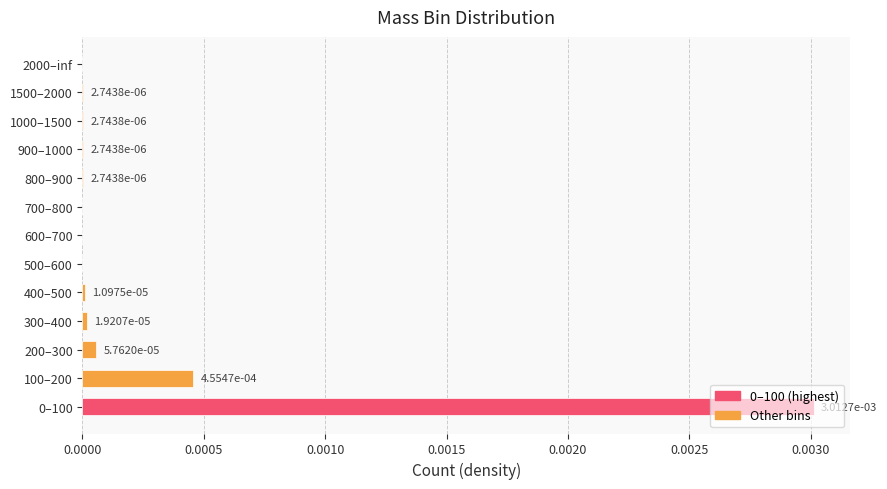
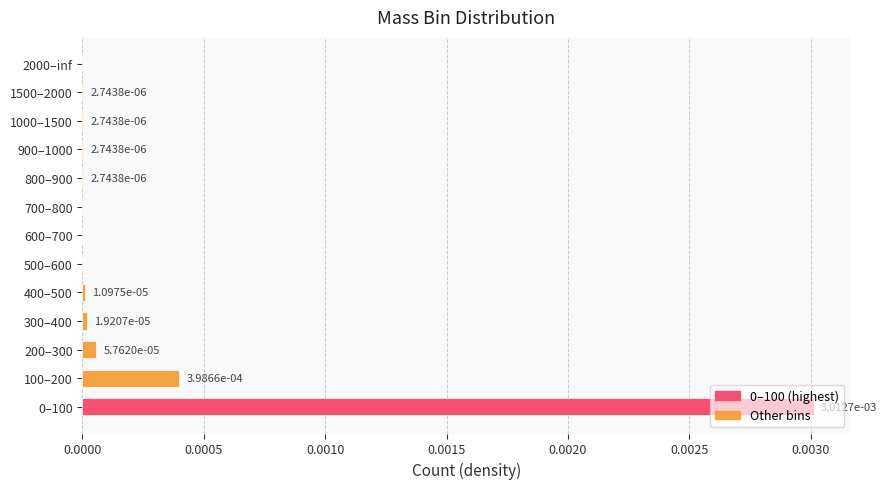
100–200: 4.5547e-04 -> 3.9866e-04
